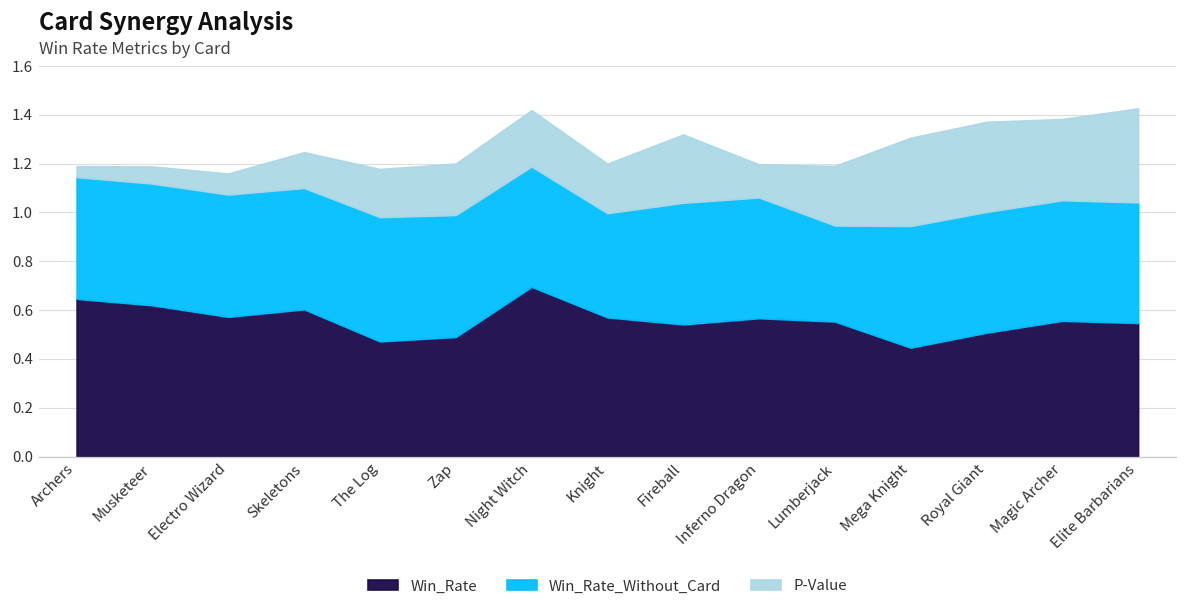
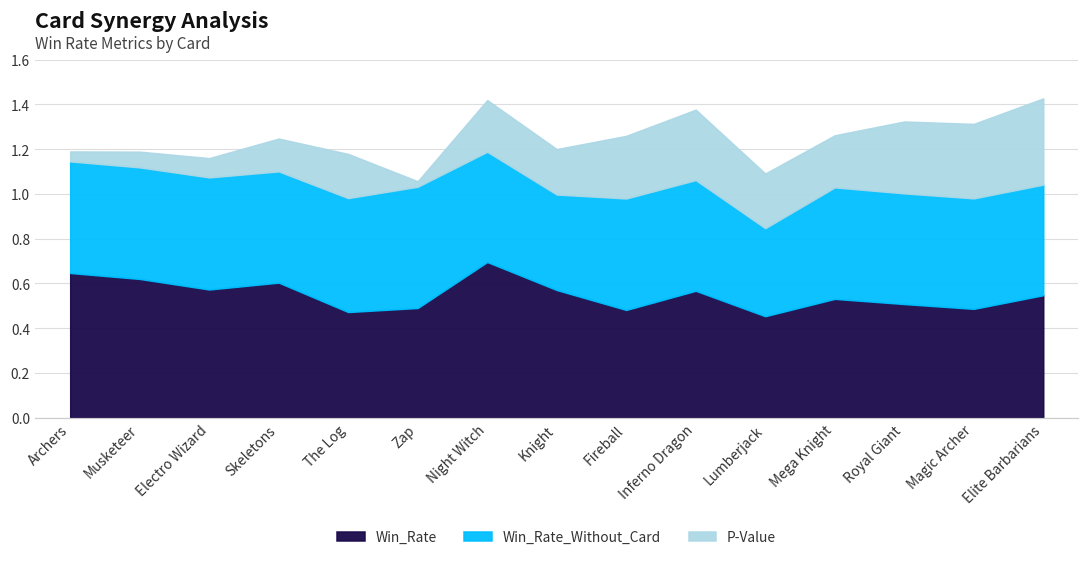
Win_Rate_Without_Card, Zap: 0.50 -> 0.54
P-Value, Zap: 0.21 -> 0.02
Win_Rate, Fireball: 0.54 -> 0.48
P-Value, Inferno Dragon: 0.14 -> 0.31
Win_Rate, Lumberjack: 0.55 -> 0.45
Win_Rate, Mega Knight: 0.45 -> 0.53
P-Value, Mega Knight: 0.36 -> 0.23
P-Value, Royal Giant: 0.37 -> 0.32
Win_Rate, Magic Archer: 0.56 -> 0.49
